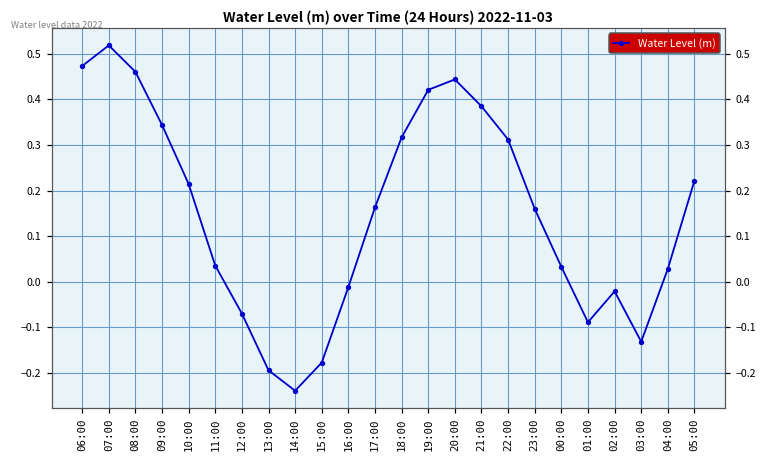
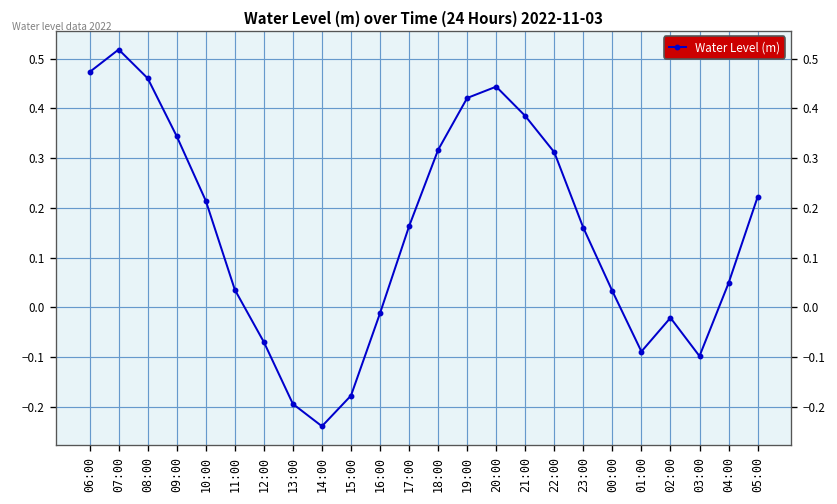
03:00: -0.13 -> -0.10
04:00: 0.03 -> 0.05
